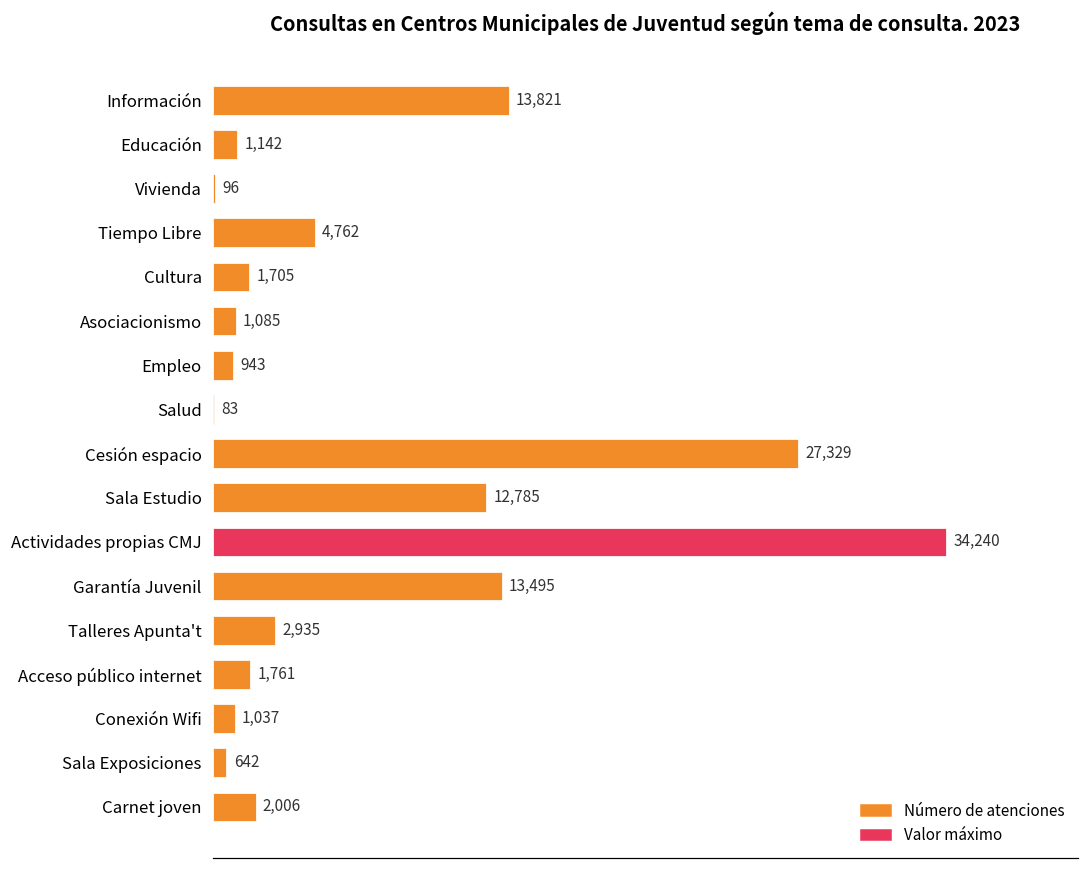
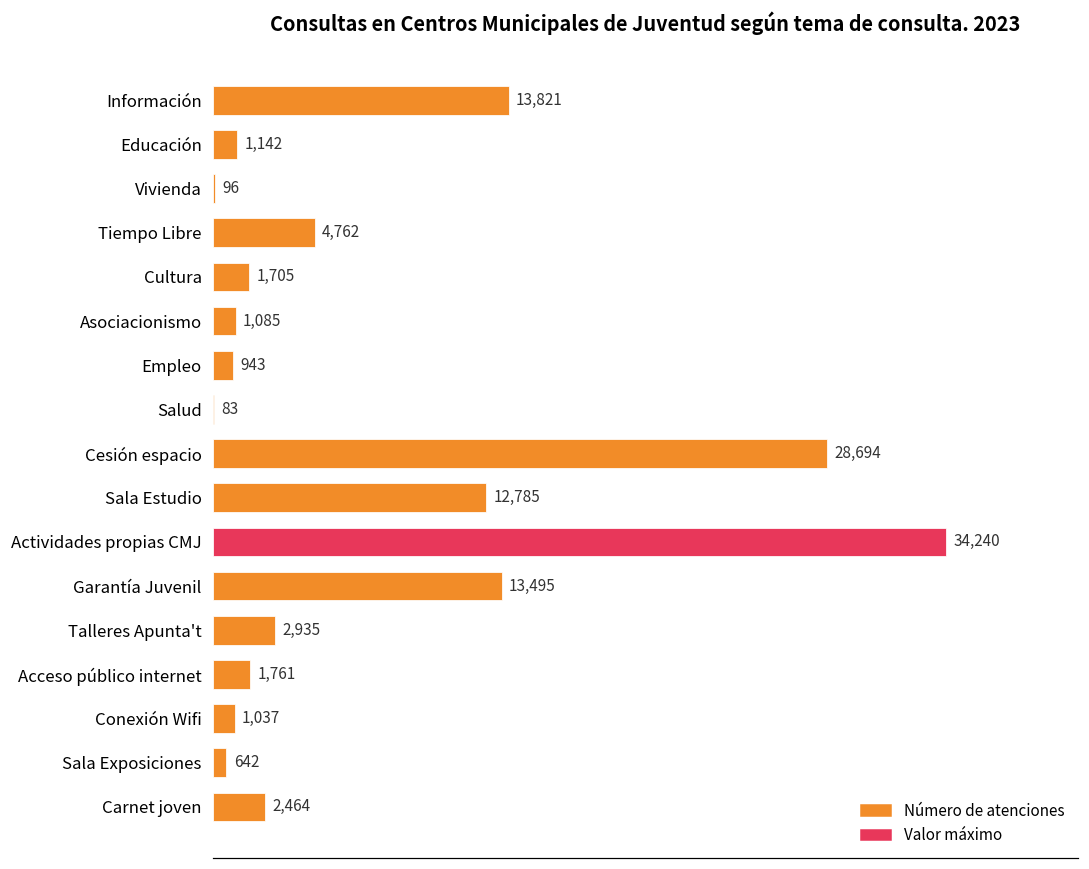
Cesión espacio: 27,329 -> 28,694
Carnet joven: 2,006 -> 2,464
